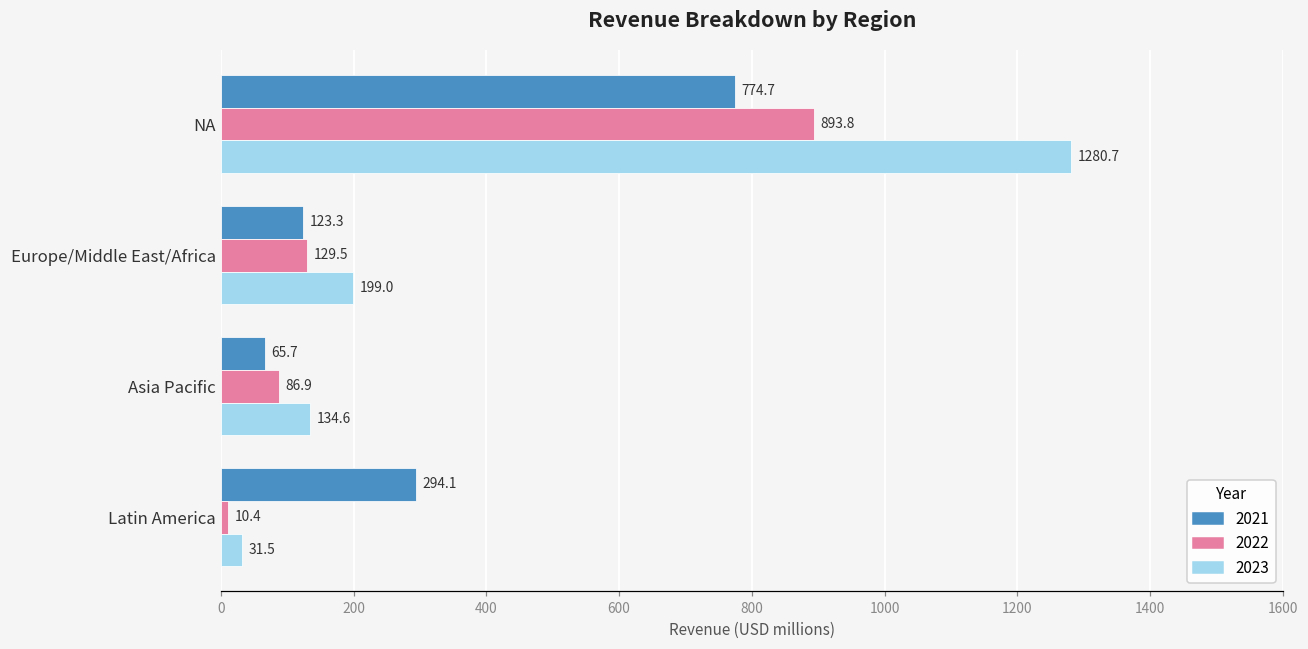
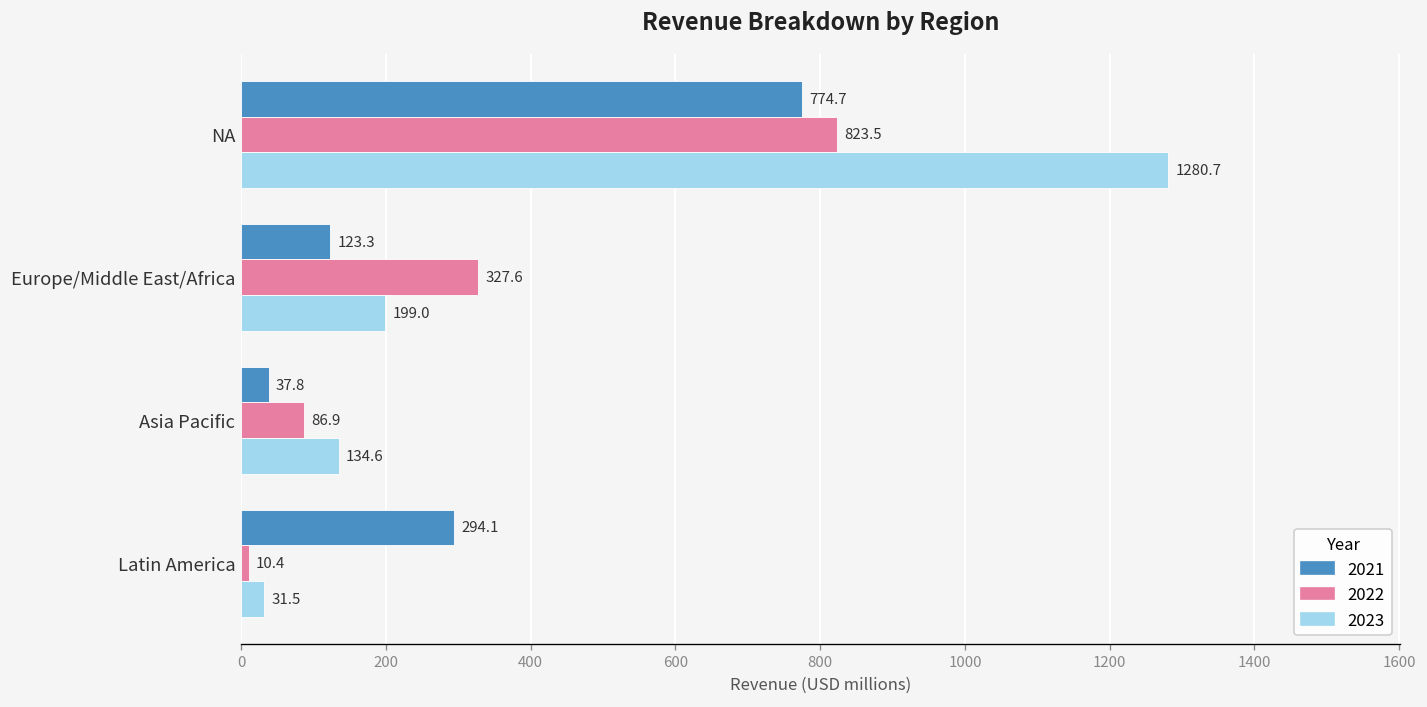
2022, NA: 893.8 -> 823.5
2022, Europe/Middle East/Africa: 129.5 -> 327.6
2021, Asia Pacific: 65.7 -> 37.8
